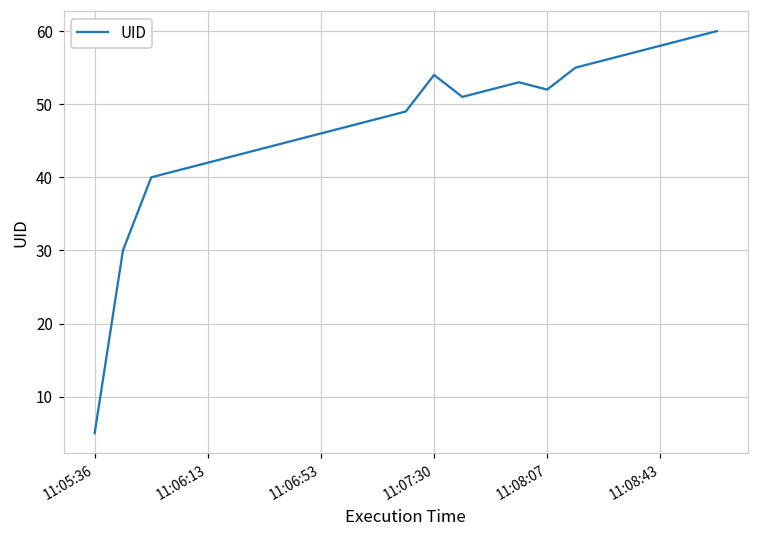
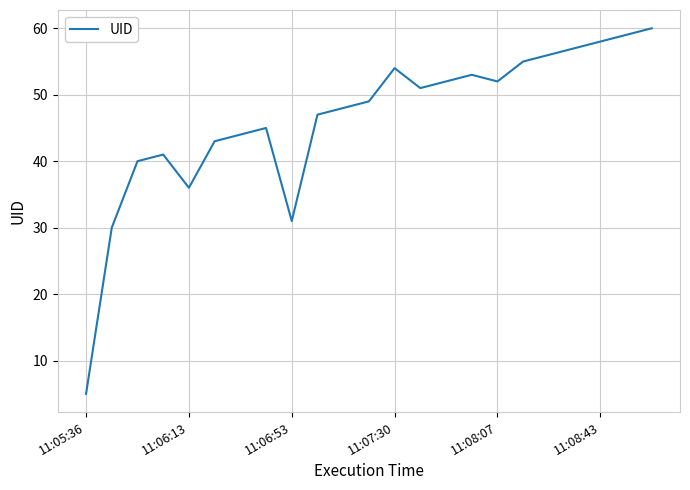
11:06:13: 42 -> 36
11:06:53: 46 -> 31
